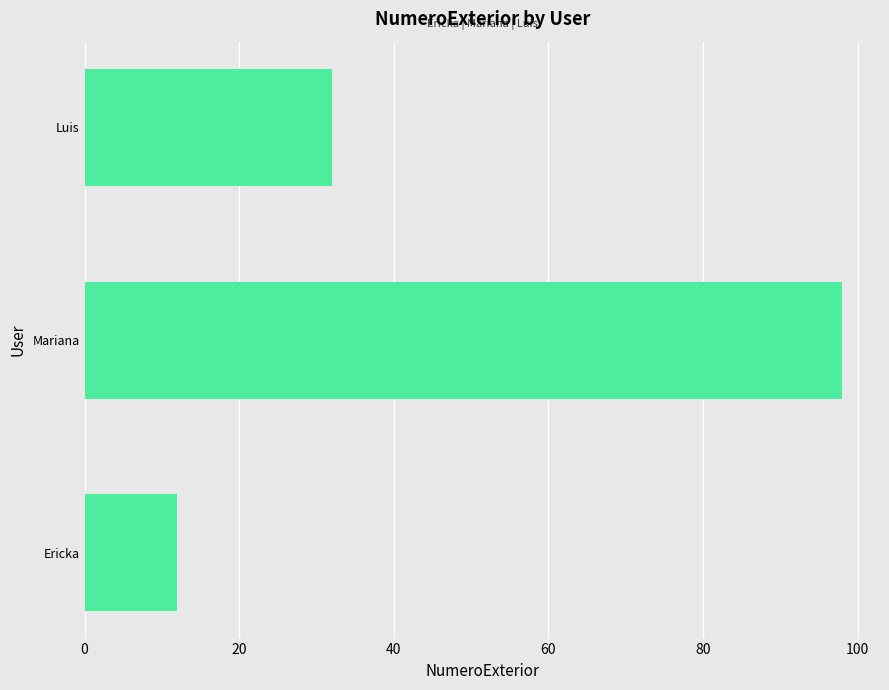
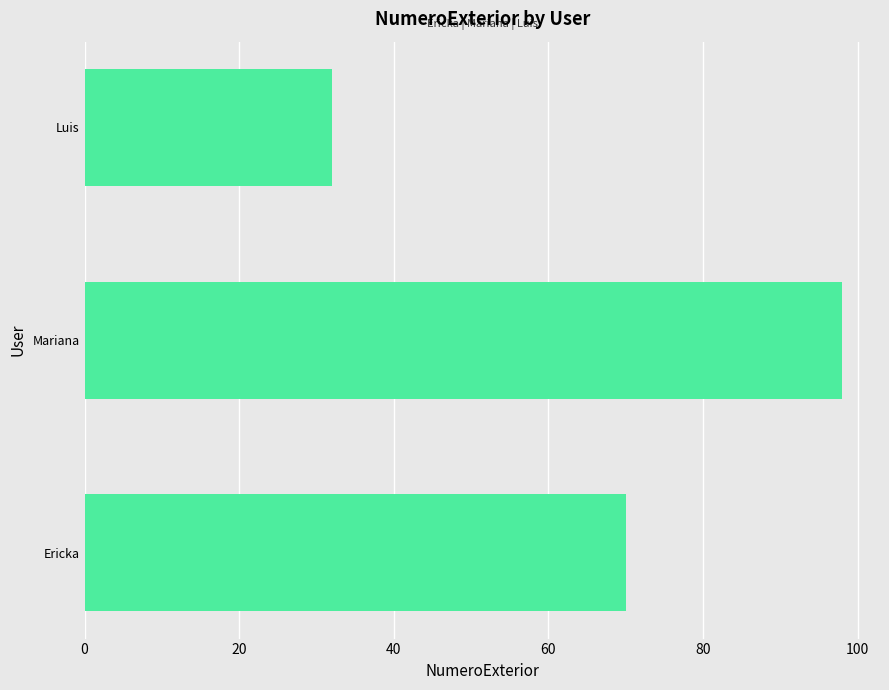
Ericka: 12 -> 70
